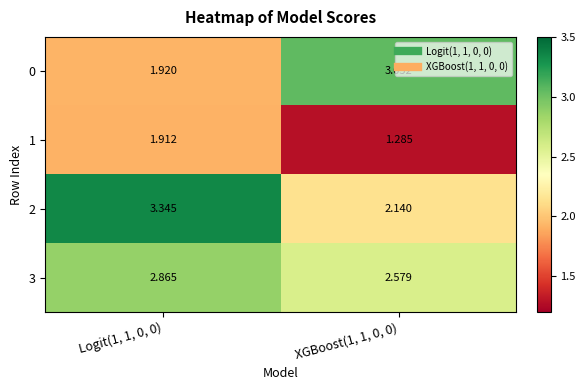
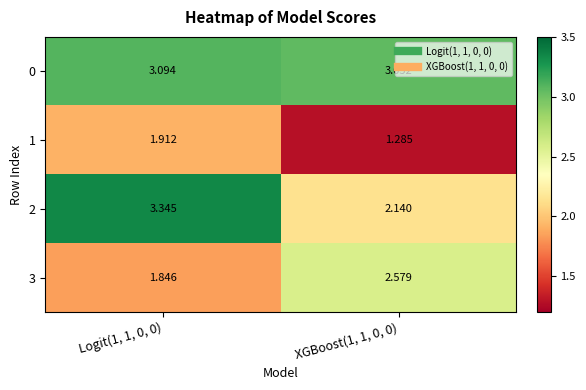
0, Logit(1, 1, 0, 0): 1.920 -> 3.094
3, Logit(1, 1, 0, 0): 2.865 -> 1.846
